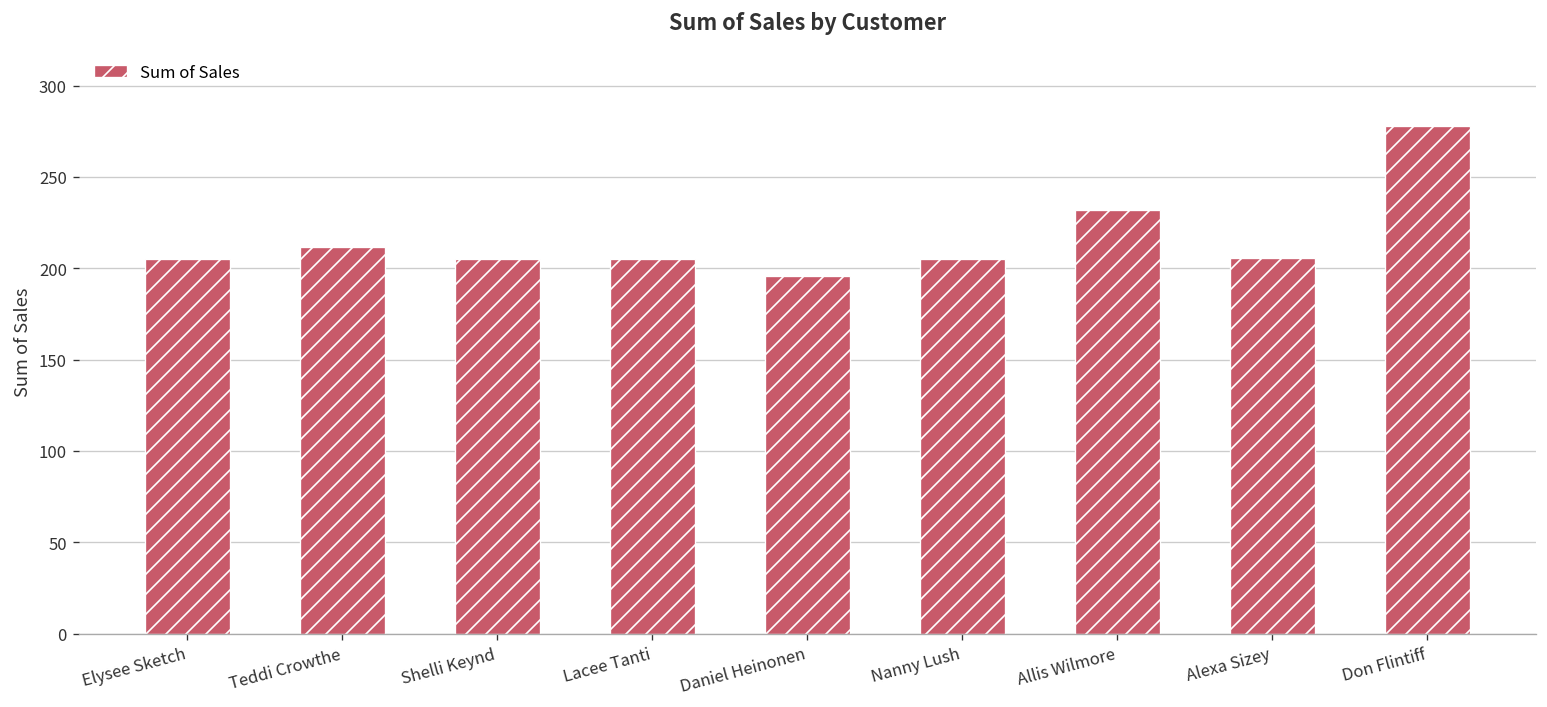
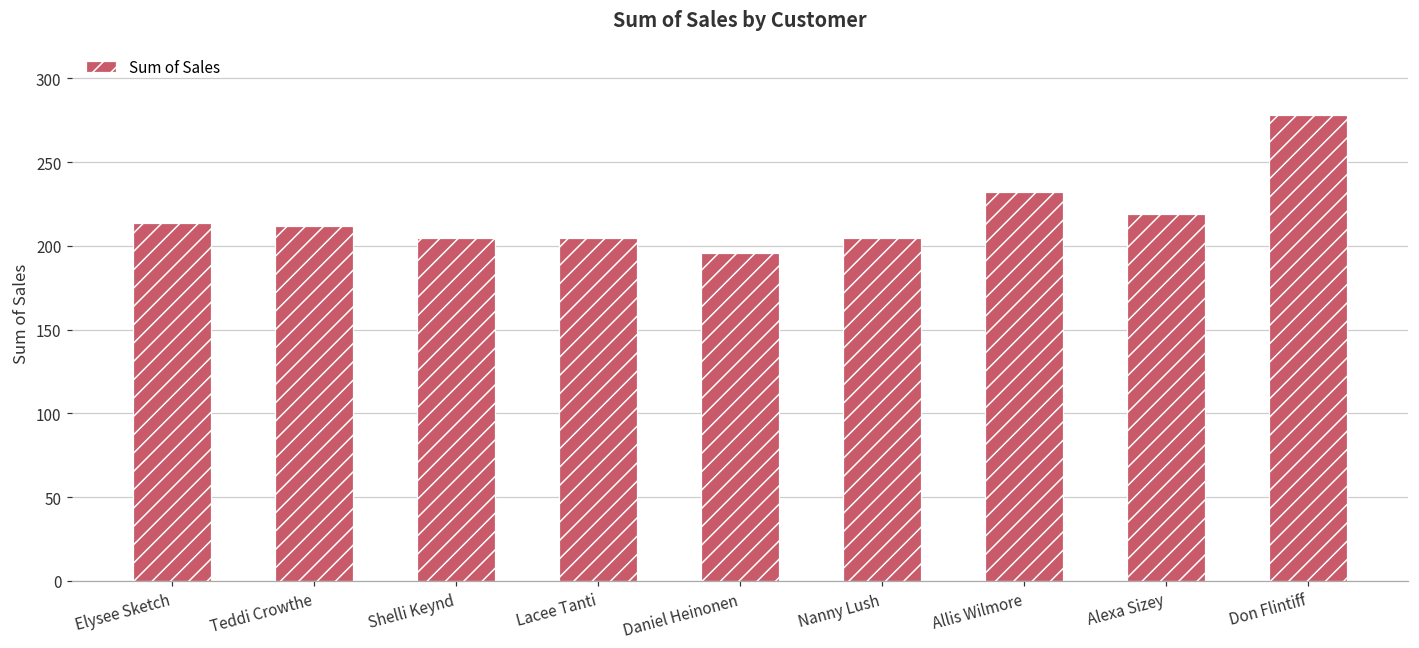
Elysee Sketch: 205 -> 214
Alexa Sizey: 206 -> 219
